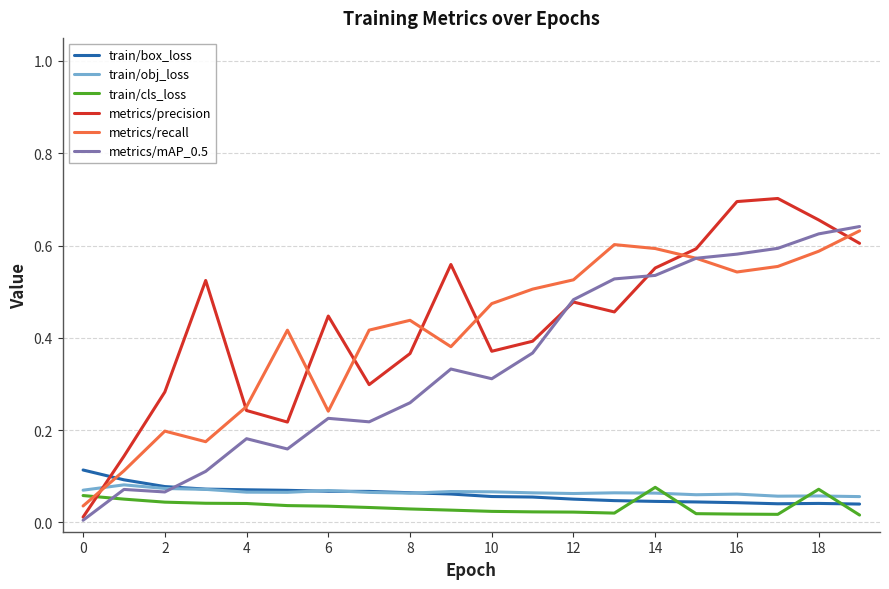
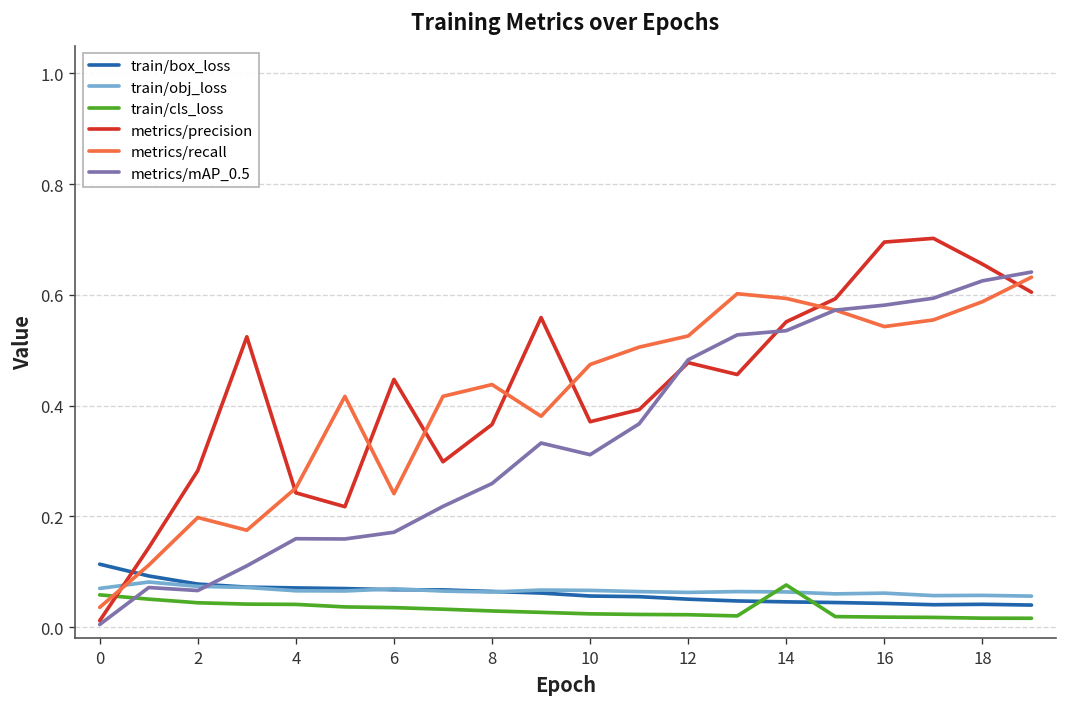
metrics/mAP_0.5, 4: 0.18 -> 0.16
metrics/mAP_0.5, 6: 0.23 -> 0.17
train/cls_loss, 18: 0.07 -> 0.02
